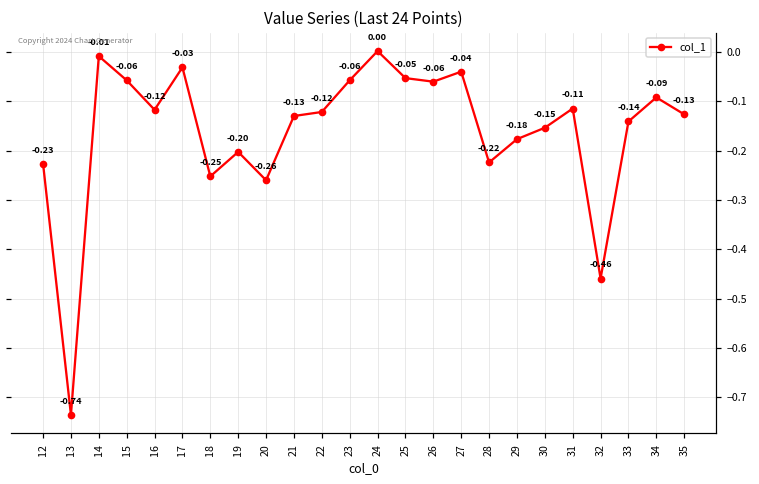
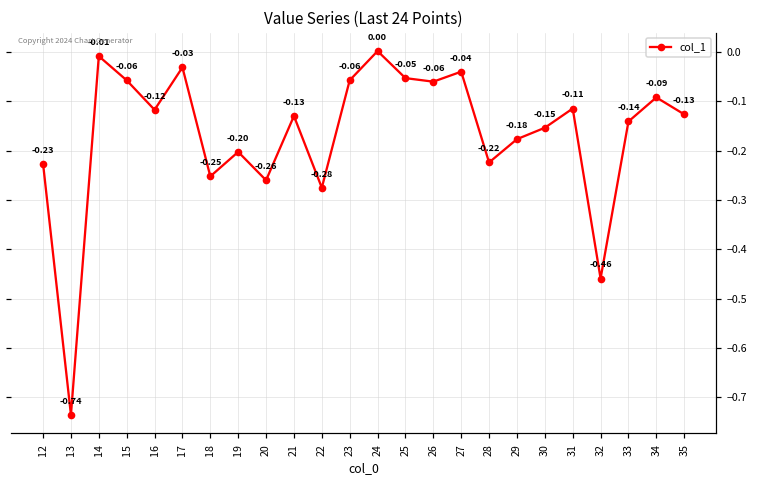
22: -0.12 -> -0.28
